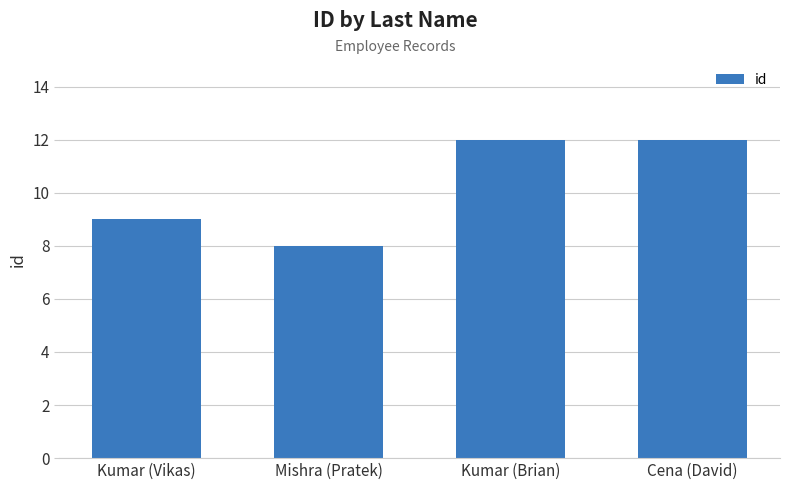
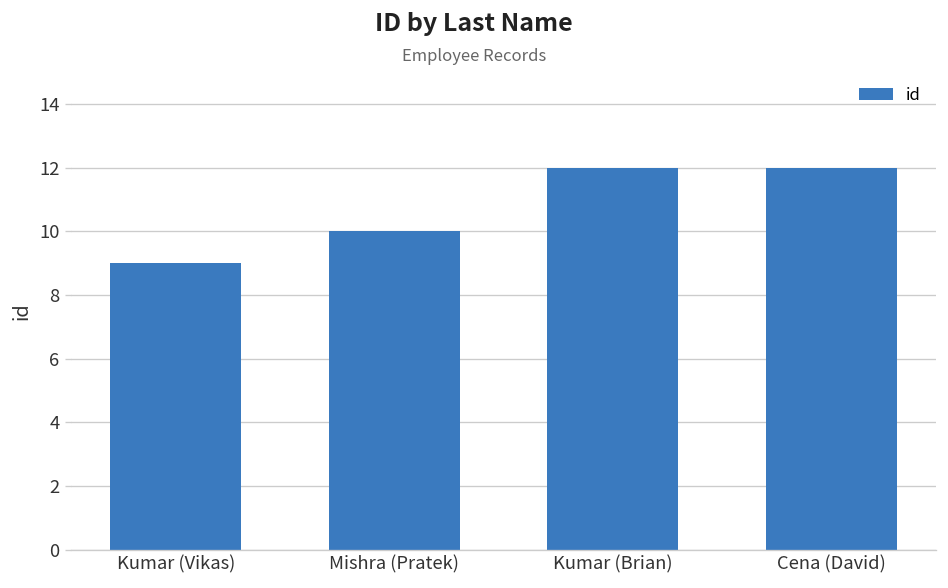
Mishra (Pratek): 8 -> 10
